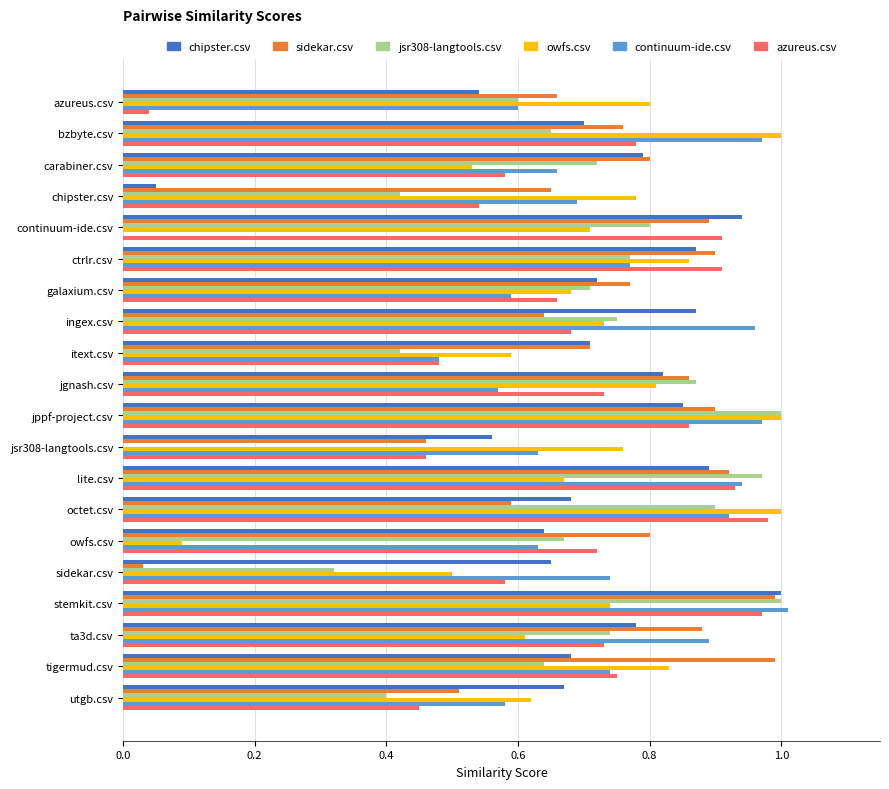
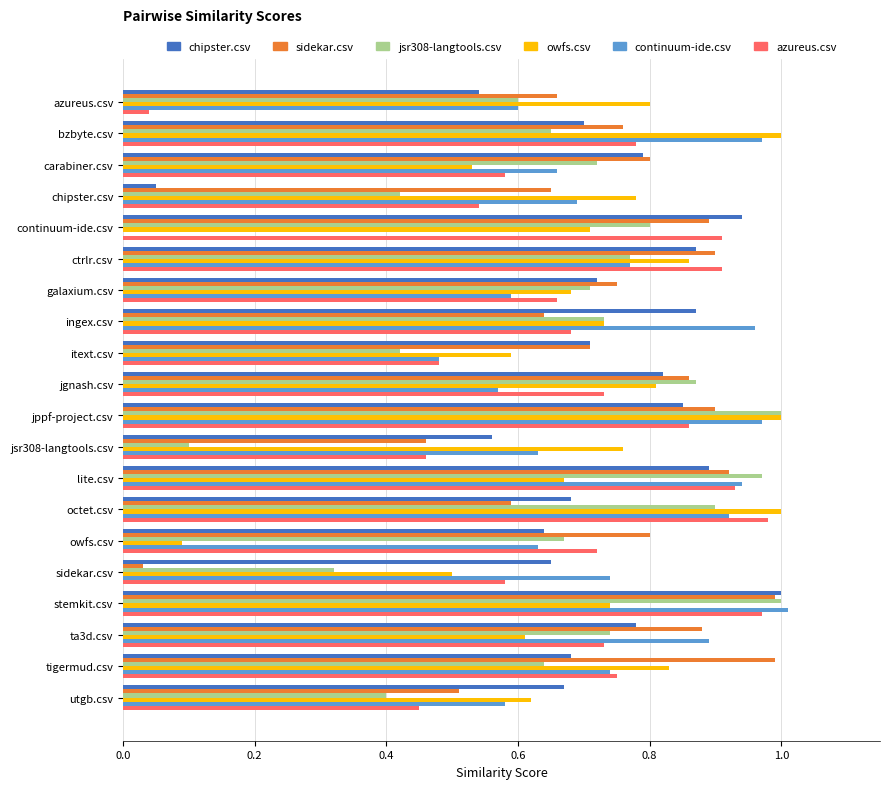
sidekar.csv, galaxium.csv: 0.77 -> 0.75
jsr308-langtools.csv, ingex.csv: 0.75 -> 0.73
jsr308-langtools.csv, jsr308-langtools.csv: 0.0 -> 0.1
